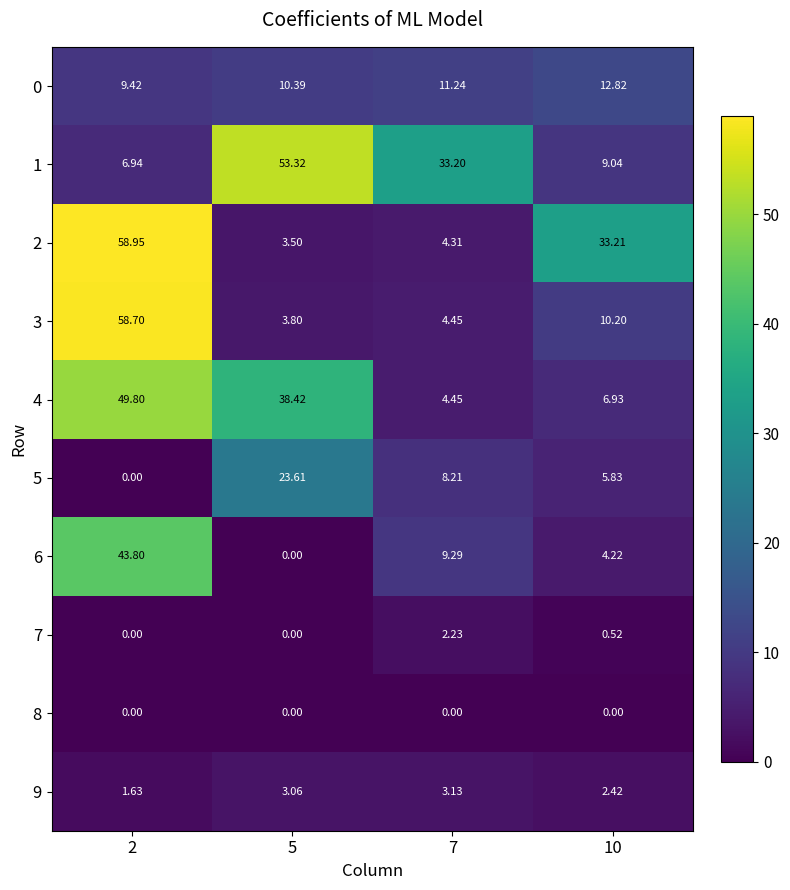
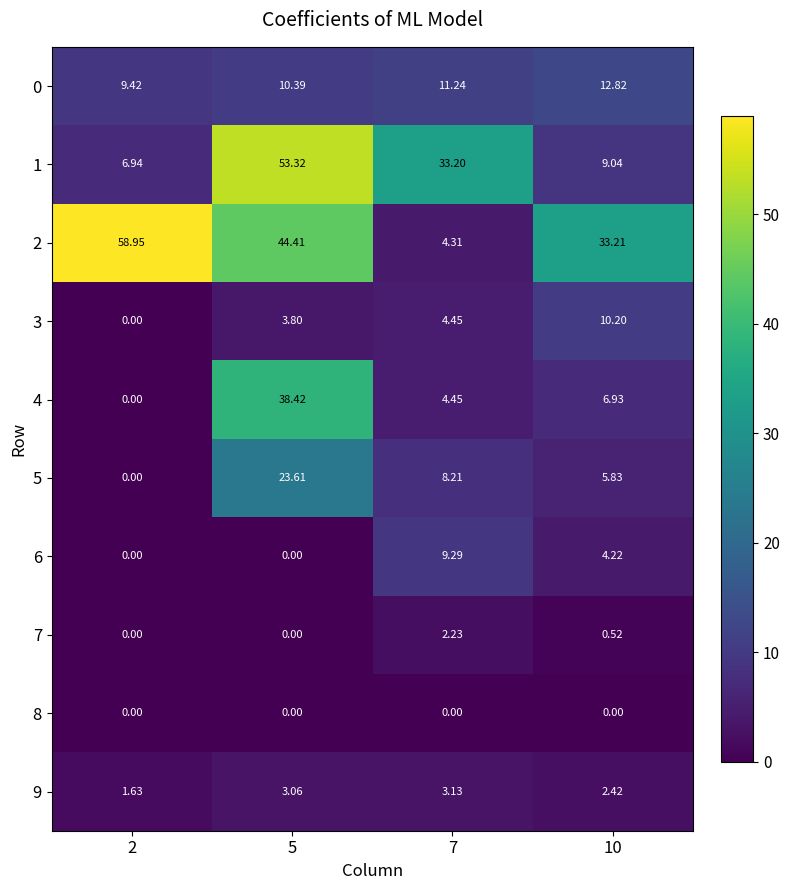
2, 5: 3.50 -> 44.41
3, 2: 58.70 -> 0.00
4, 2: 49.80 -> 0.00
6, 2: 43.80 -> 0.00
